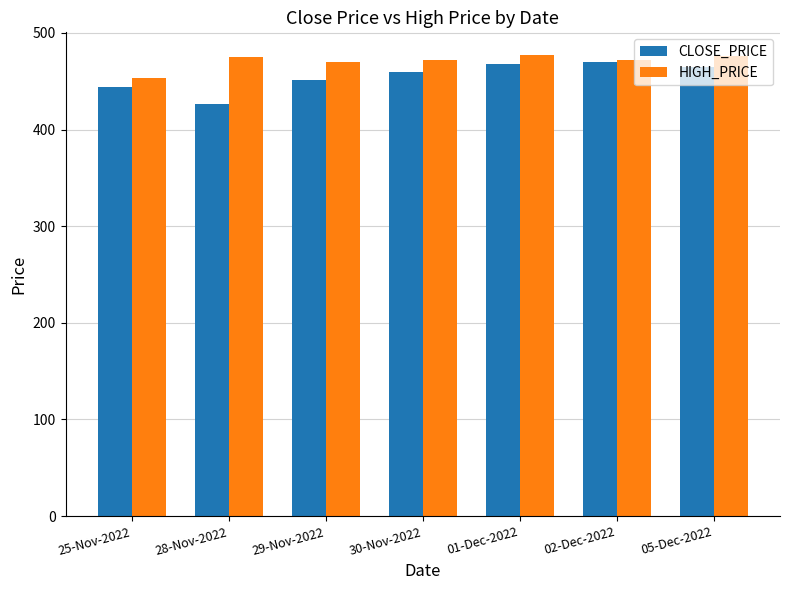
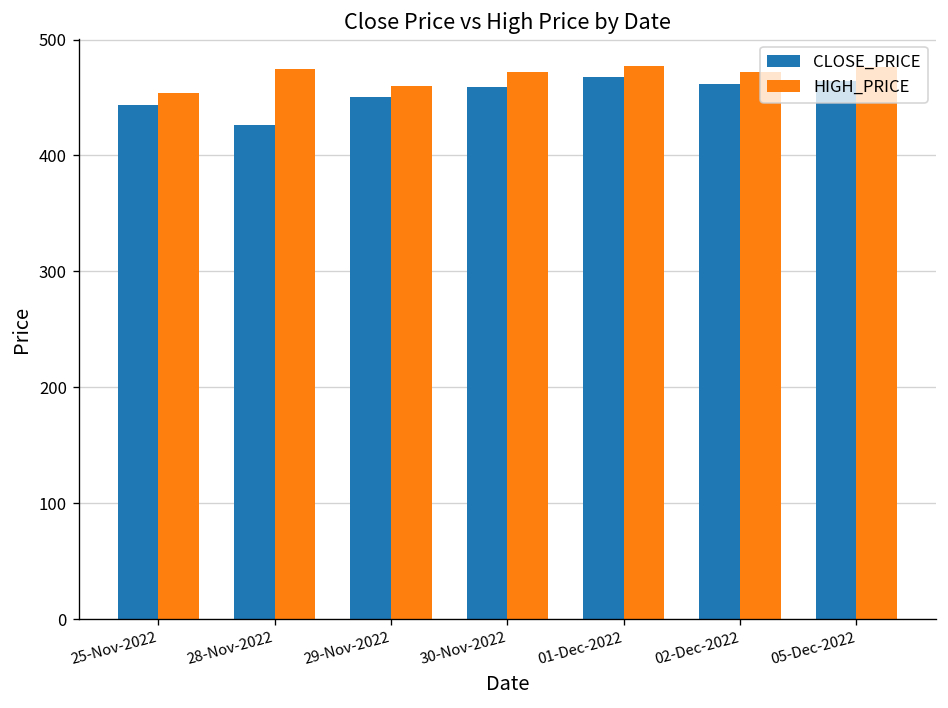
HIGH_PRICE, 29-Nov-2022: 470 -> 460
CLOSE_PRICE, 02-Dec-2022: 470 -> 460
